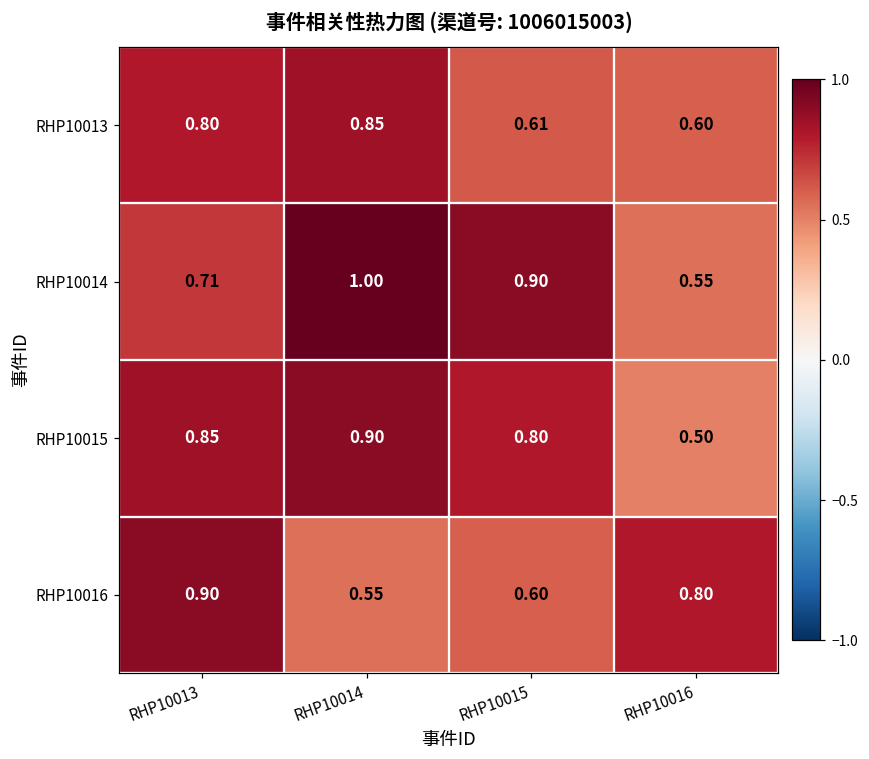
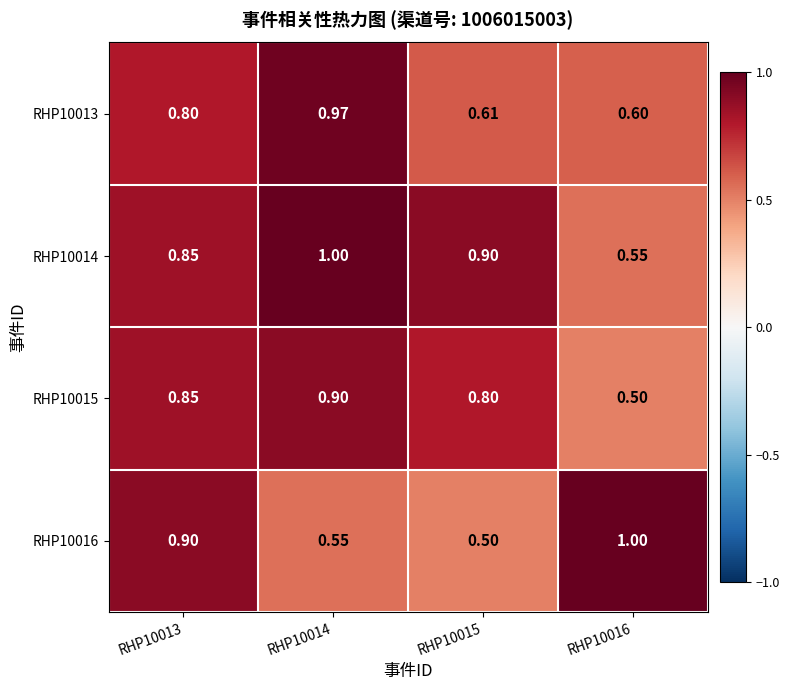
RHP10013, RHP10014: 0.85 -> 0.97
RHP10014, RHP10013: 0.71 -> 0.85
RHP10016, RHP10015: 0.60 -> 0.50
RHP10016, RHP10016: 0.80 -> 1.00
